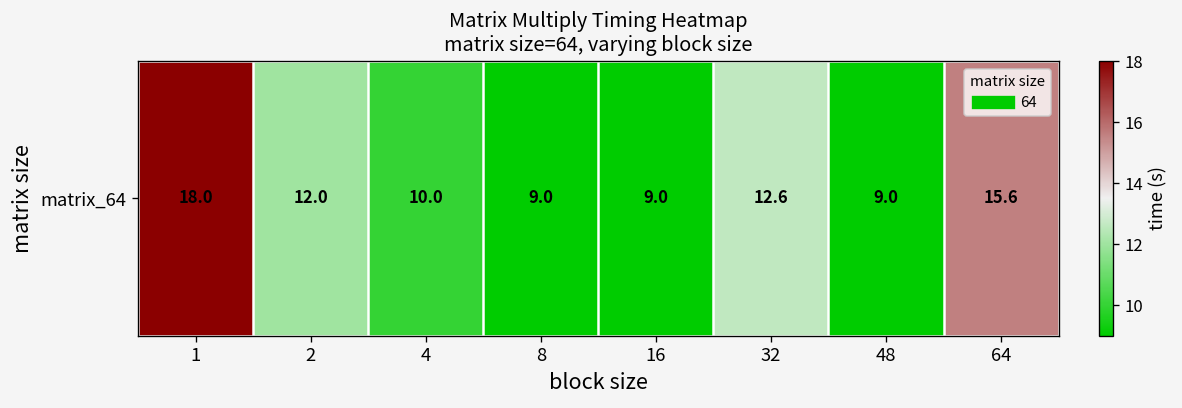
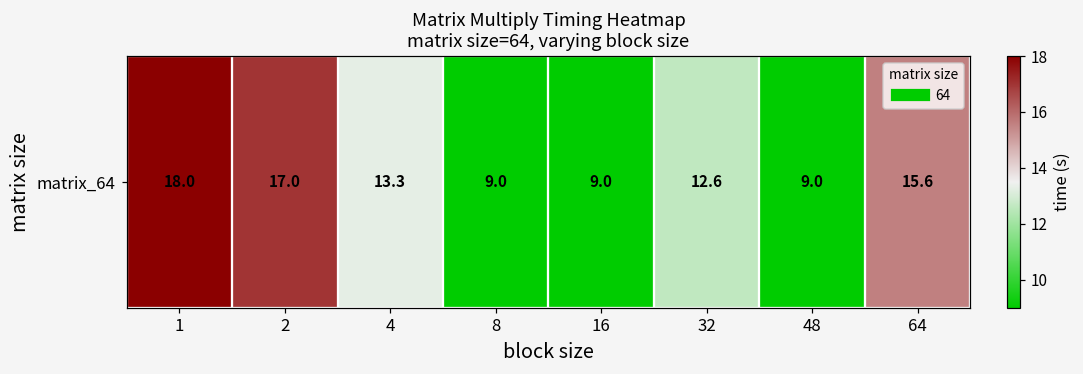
matrix_64, 2: 12.0 -> 17.0
matrix_64, 4: 10.0 -> 13.3
